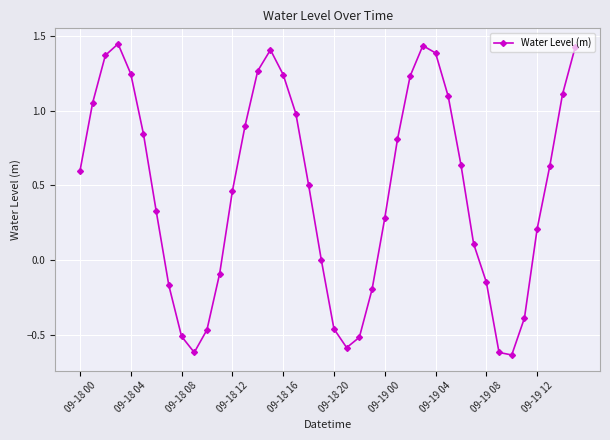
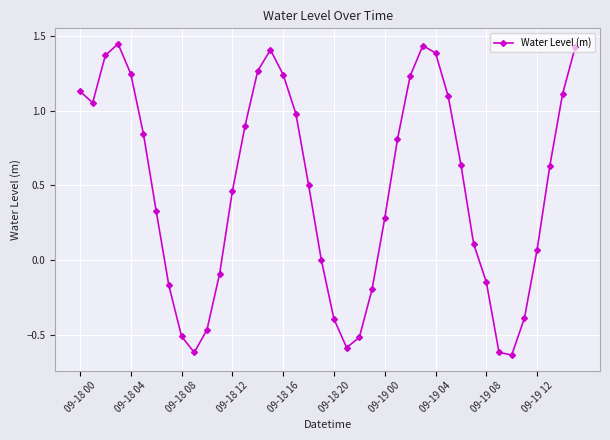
09-18 00: 0.60 -> 1.13
09-18 20: -0.46 -> -0.39
09-19 12: 0.21 -> 0.07
